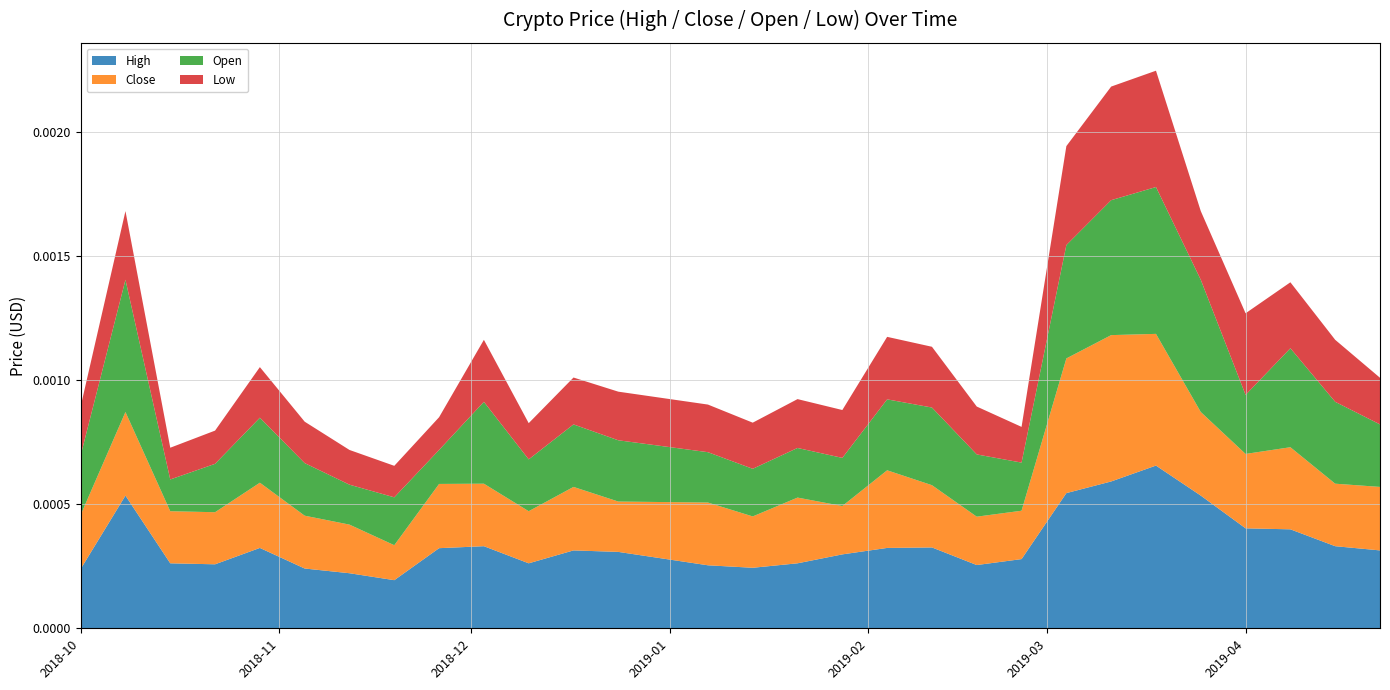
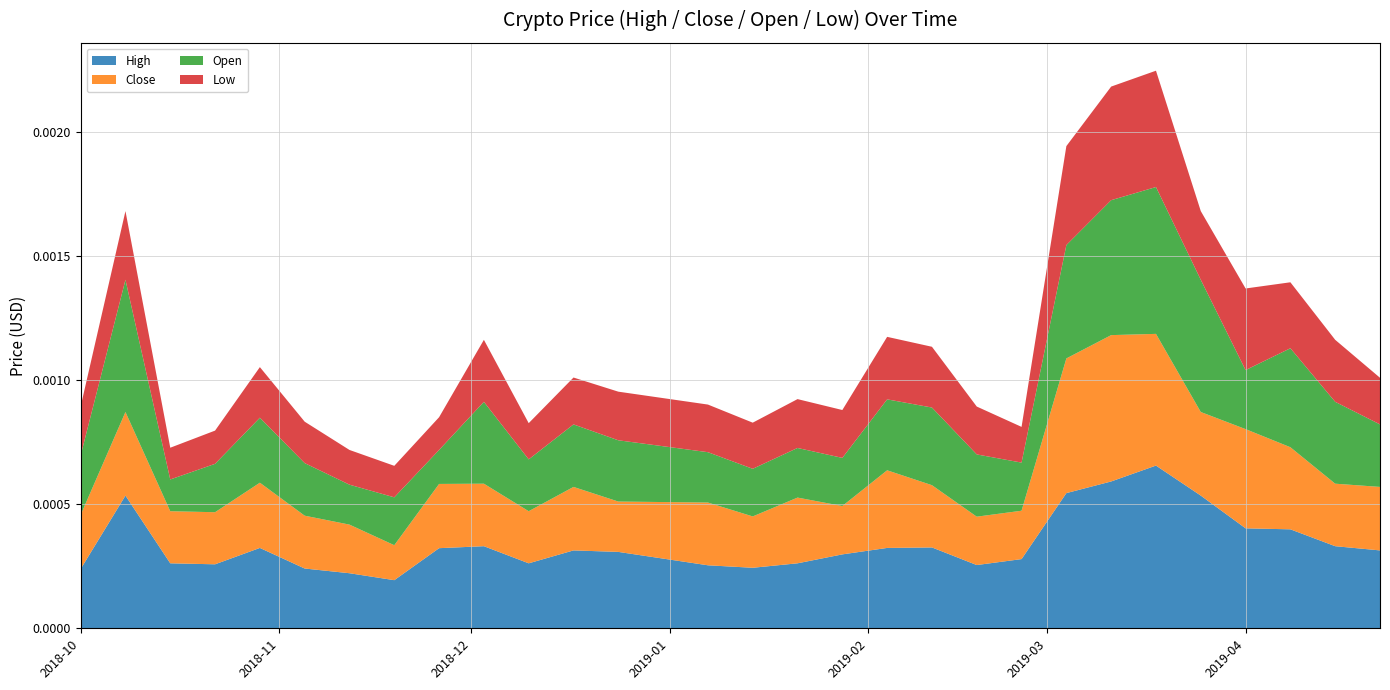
Close, 2019-04: 0.0003 -> 0.0004
